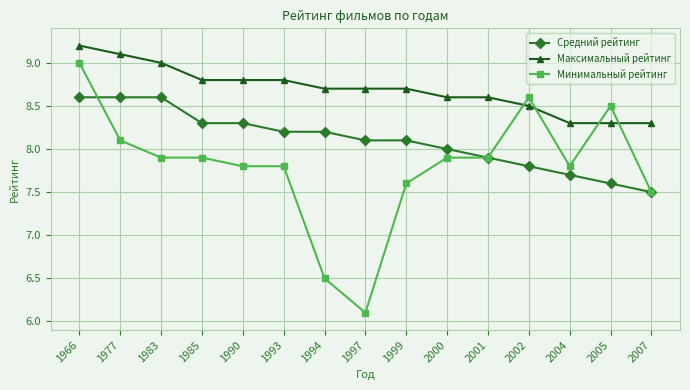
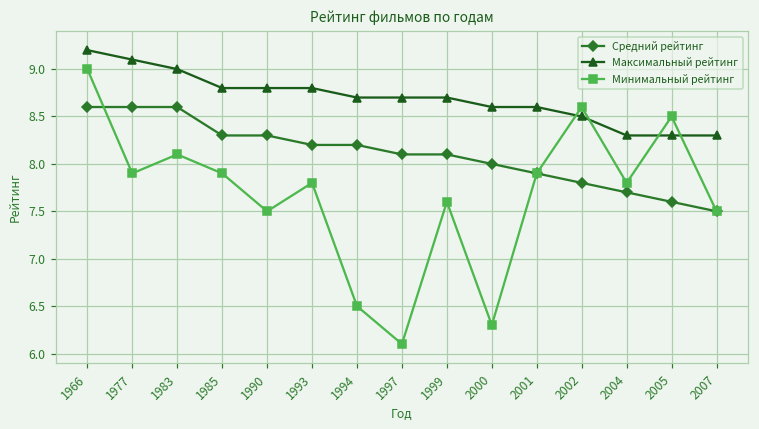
Минимальный рейтинг, 1977: 8.1 -> 7.9
Минимальный рейтинг, 1983: 7.9 -> 8.1
Минимальный рейтинг, 1990: 7.8 -> 7.5
Минимальный рейтинг, 2000: 7.9 -> 6.3
